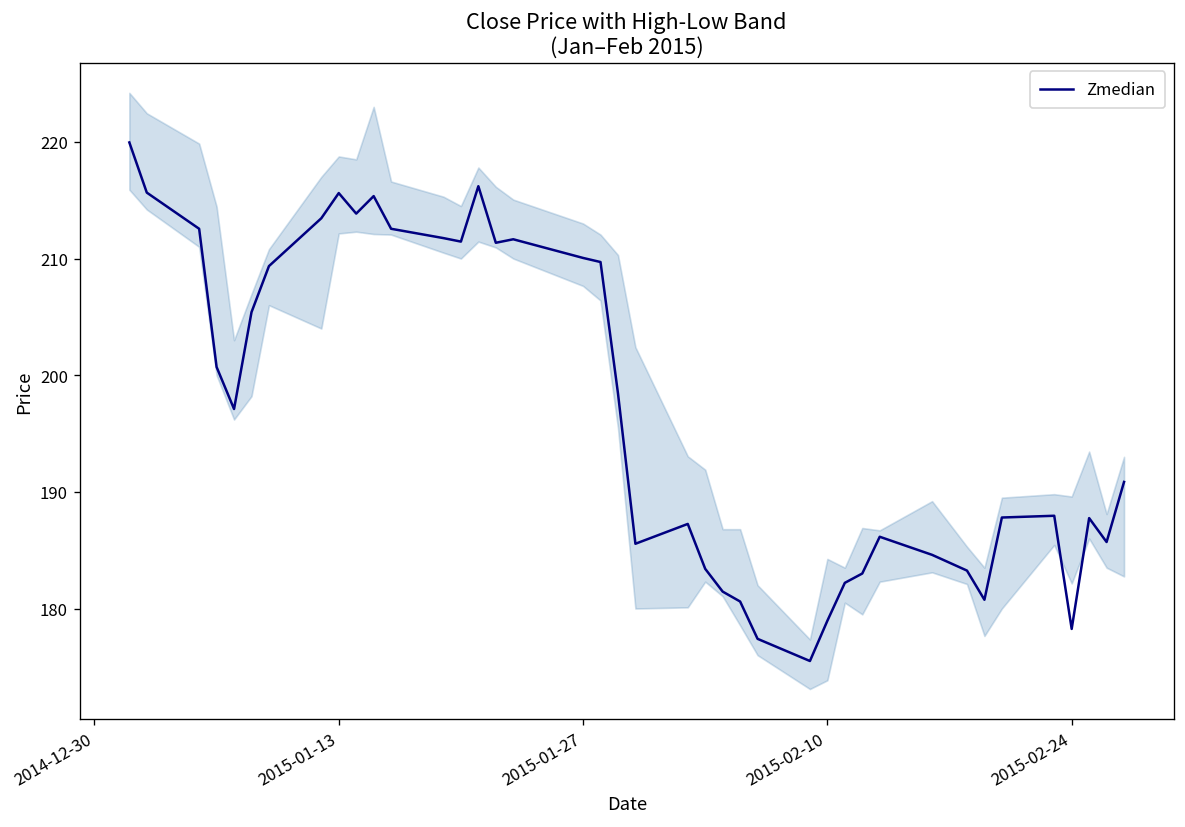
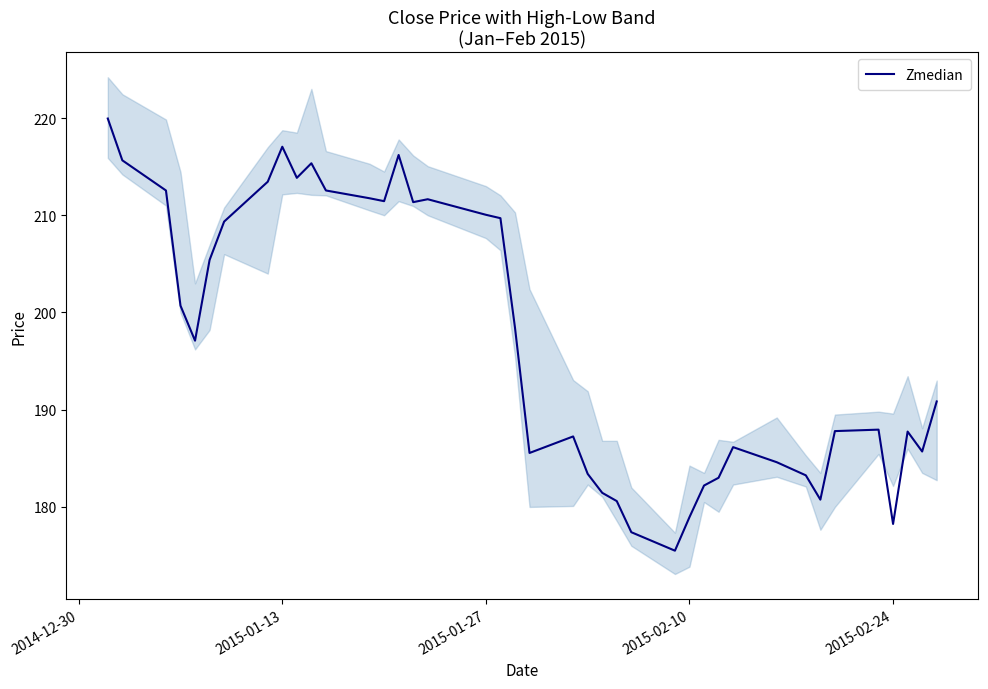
Zmedian, 2015-01-13: 216 -> 217
